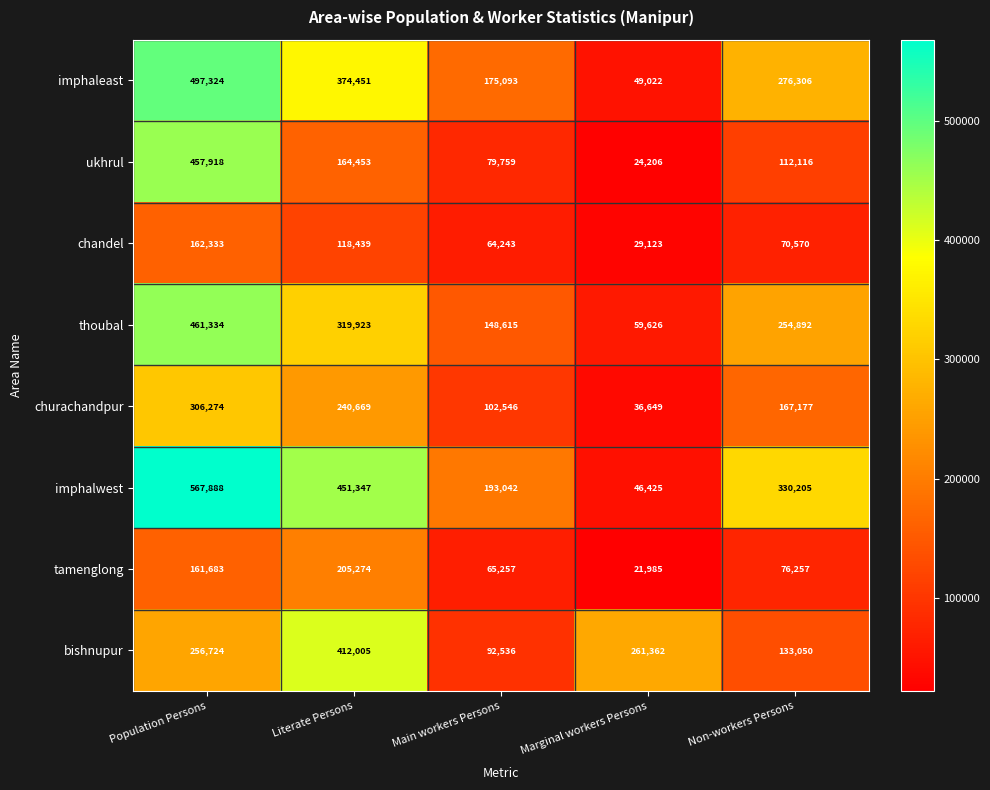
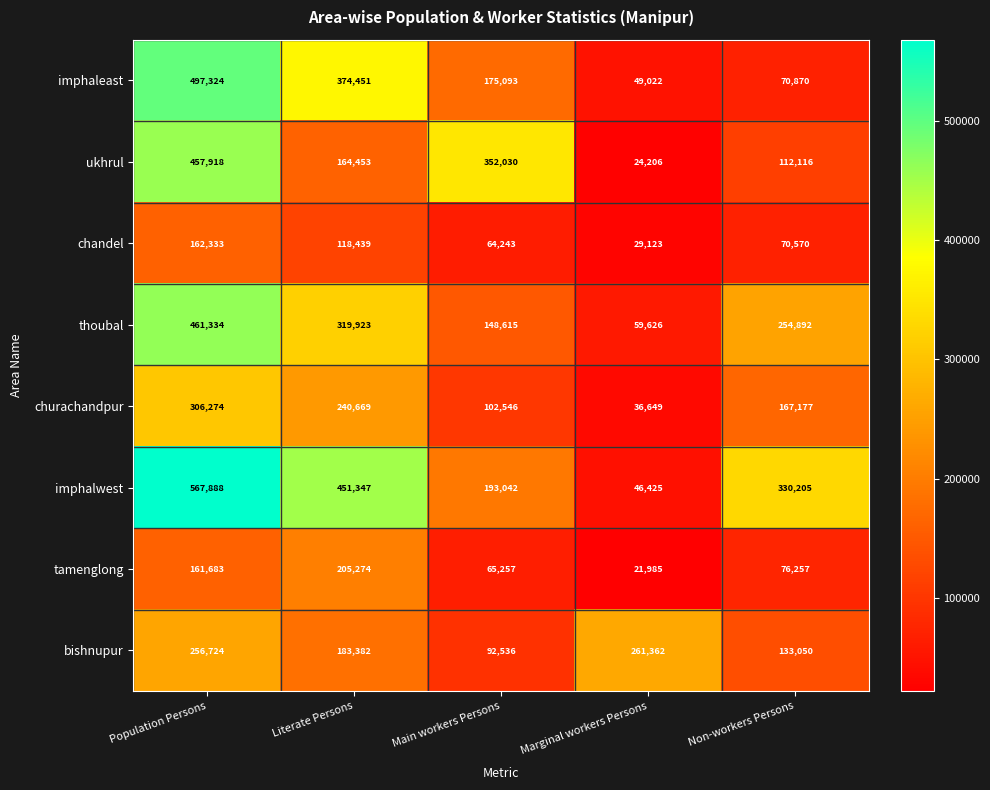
imphaleast, Non-workers Persons: 276,306 -> 70,870
ukhrul, Main workers Persons: 79,759 -> 352,030
bishnupur, Literate Persons: 412,005 -> 183,382
